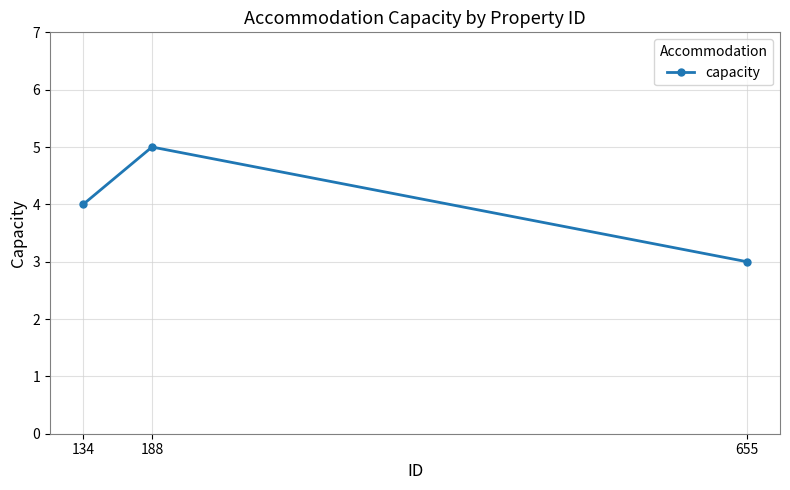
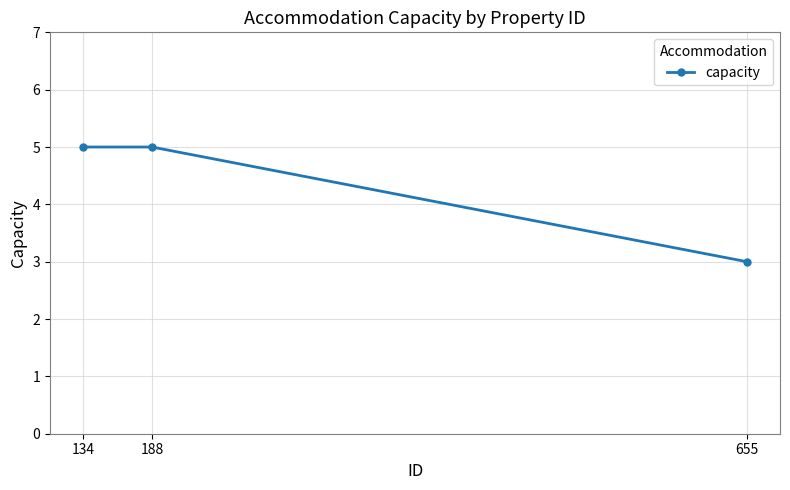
134: 4 -> 5
